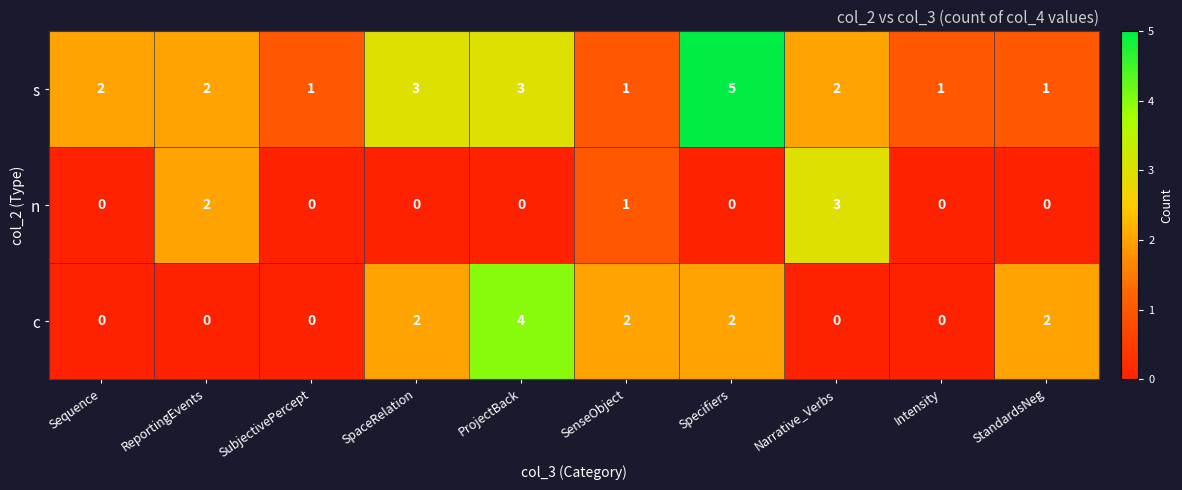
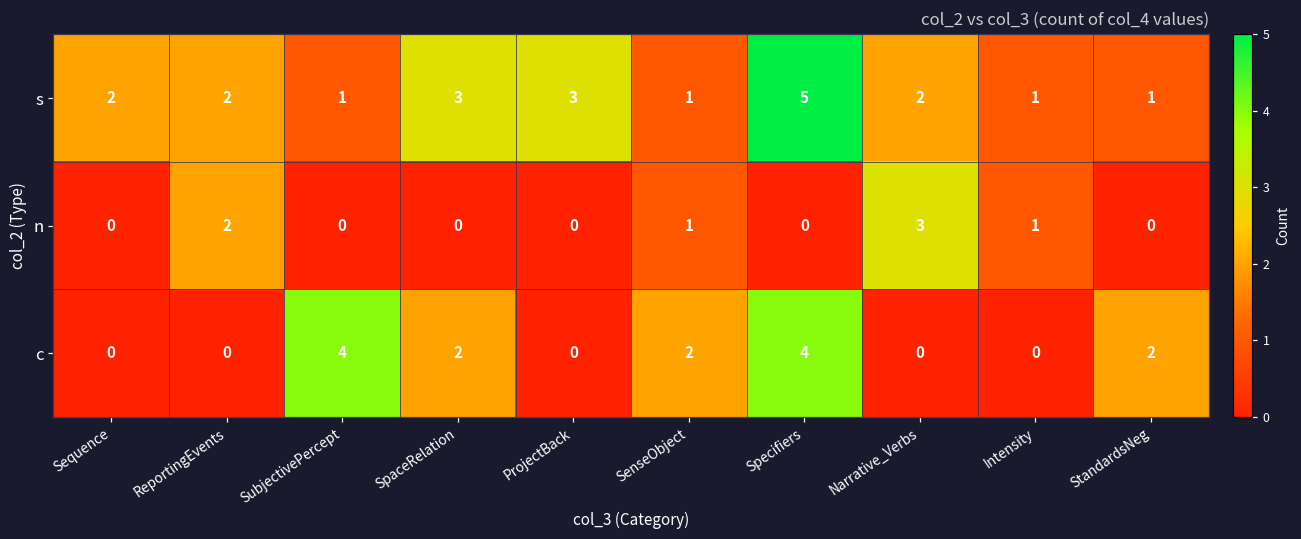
n, Intensity: 0 -> 1
c, SubjectivePercept: 0 -> 4
c, ProjectBack: 4 -> 0
c, Specifiers: 2 -> 4
